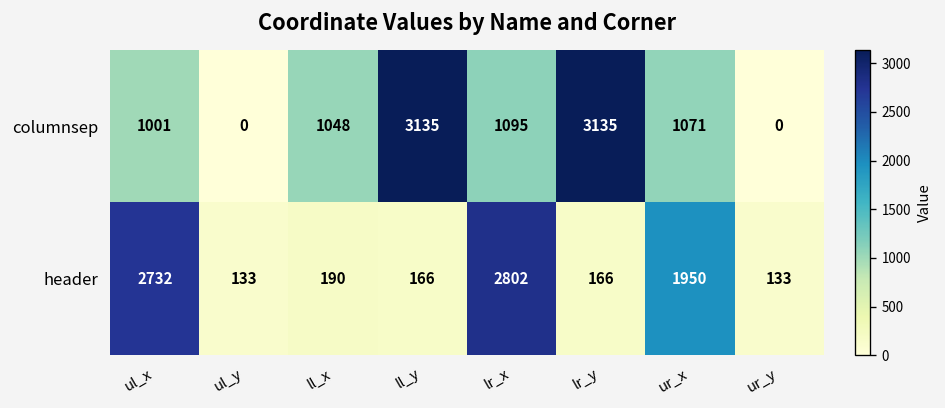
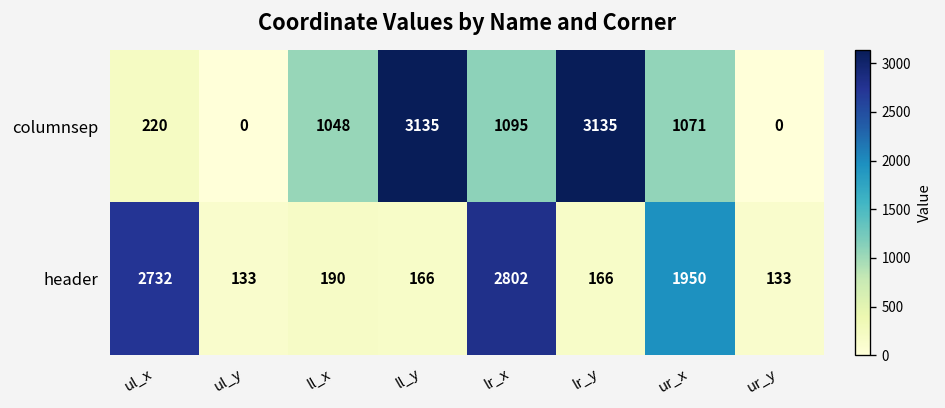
columnsep, ul_x: 1001 -> 220
